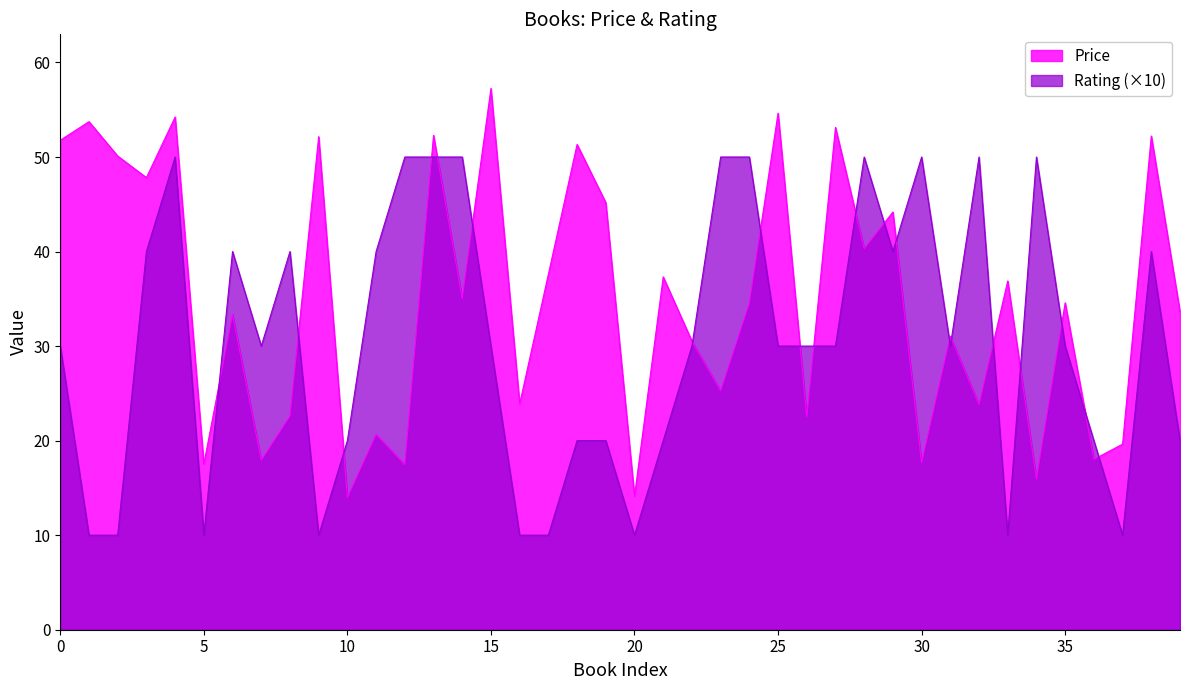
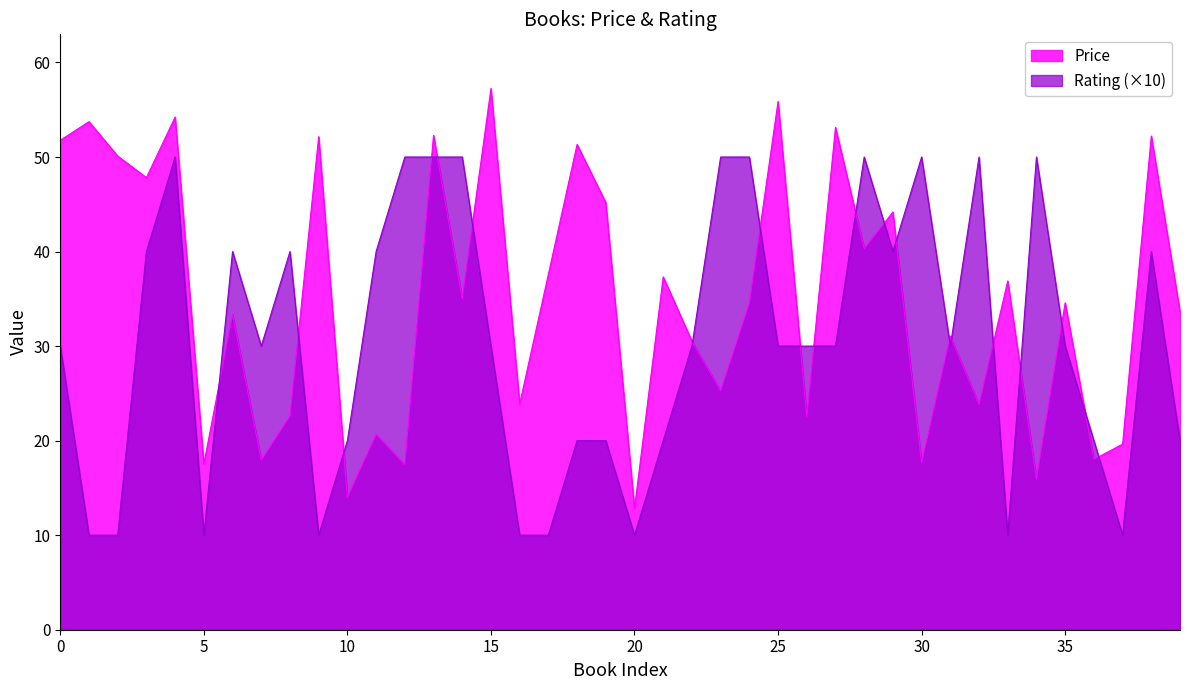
Price, 20: 14 -> 13
Price, 25: 55 -> 56
